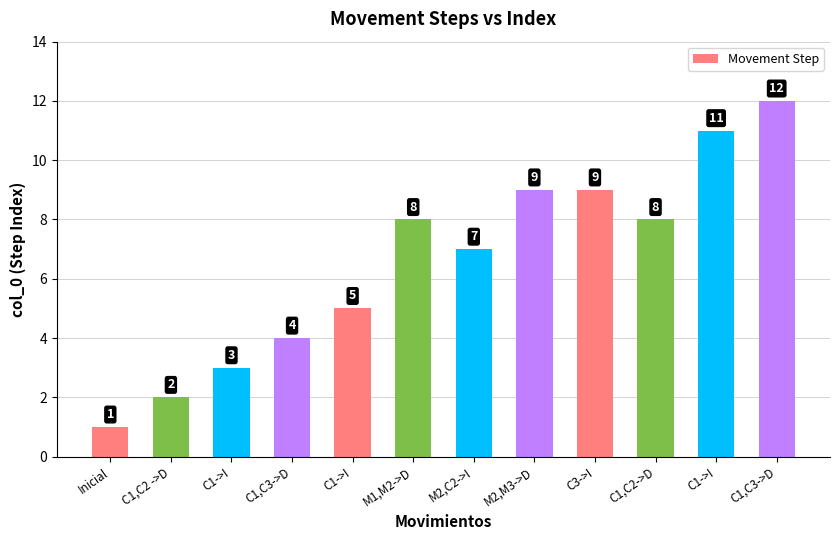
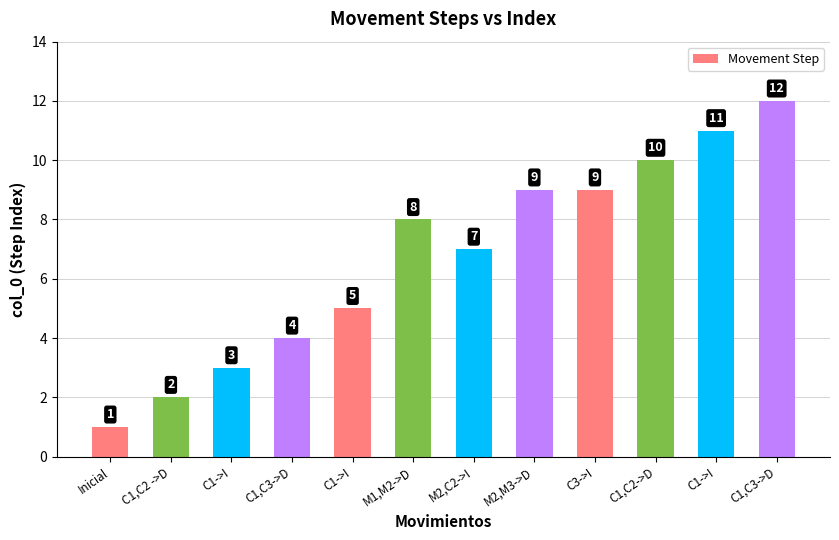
C1,C2->D: 8 -> 10
